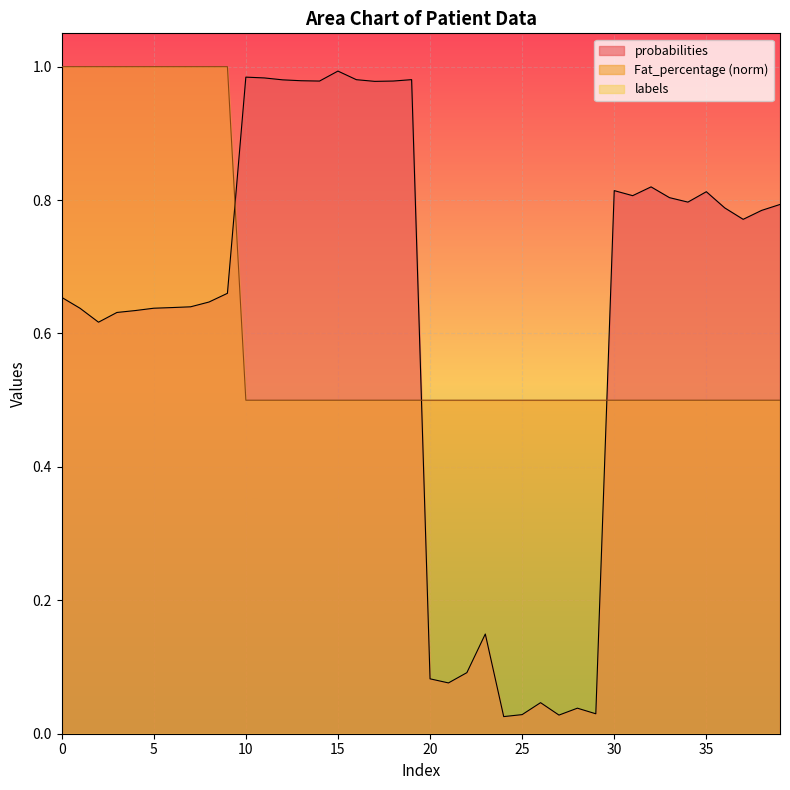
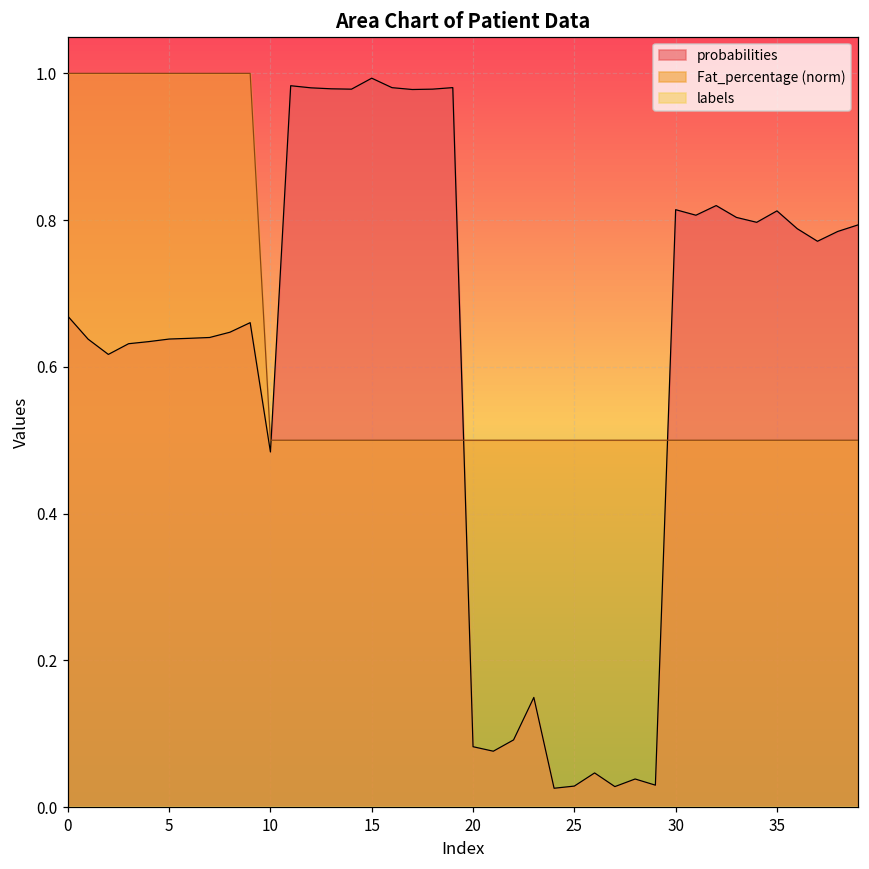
probabilities, 0: 0.65 -> 0.67
probabilities, 10: 0.98 -> 0.48
